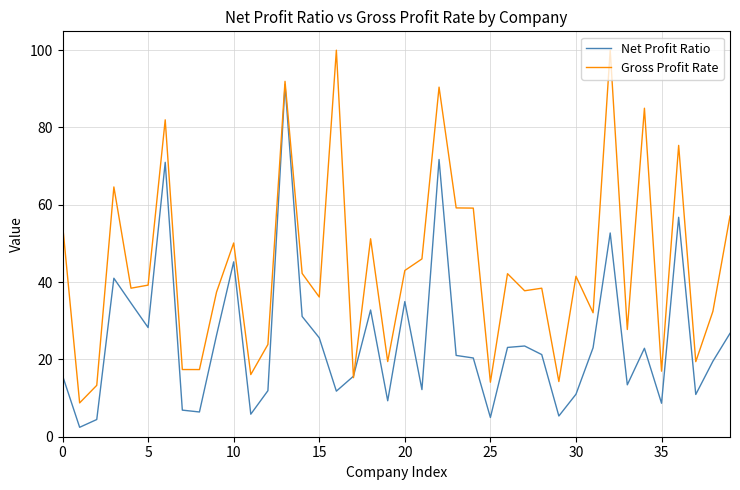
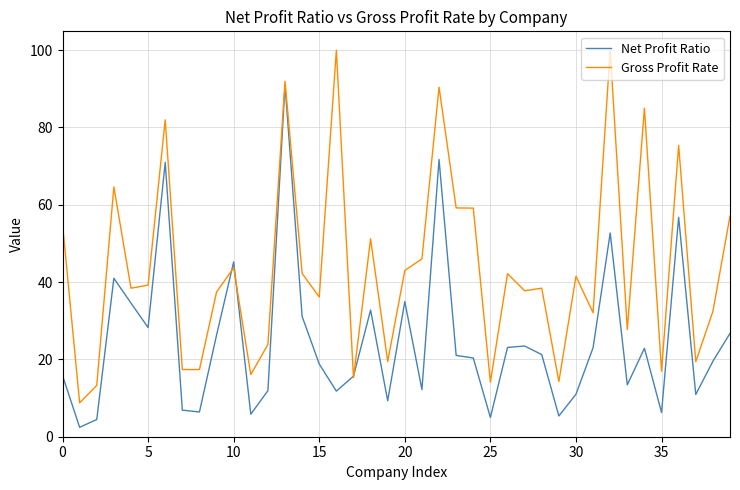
Gross Profit Rate, 10: 50 -> 44
Net Profit Ratio, 15: 26 -> 19
Net Profit Ratio, 35: 9 -> 6
